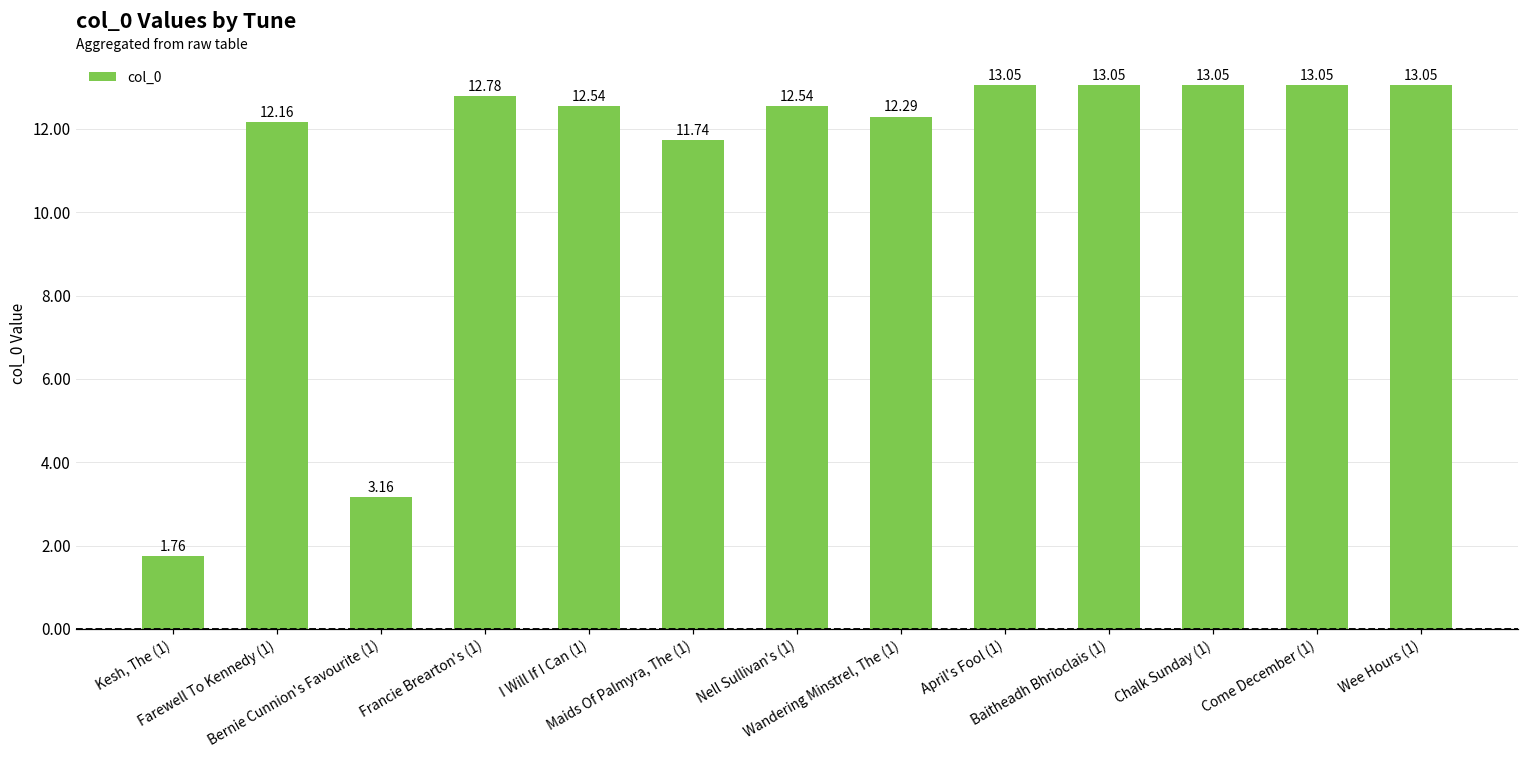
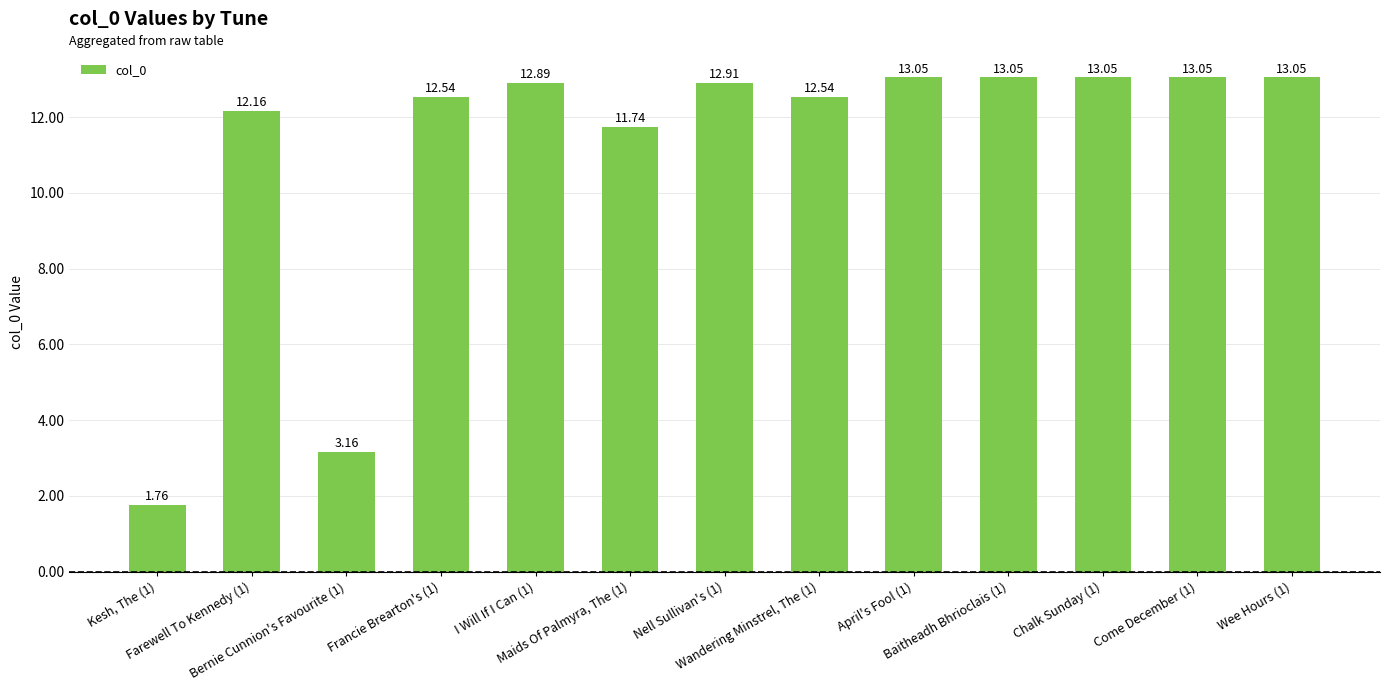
Francie Brearton's (1): 12.78 -> 12.54
I Will If I Can (1): 12.54 -> 12.89
Nell Sullivan's (1): 12.54 -> 12.91
Wandering Minstrel, The (1): 12.29 -> 12.54
